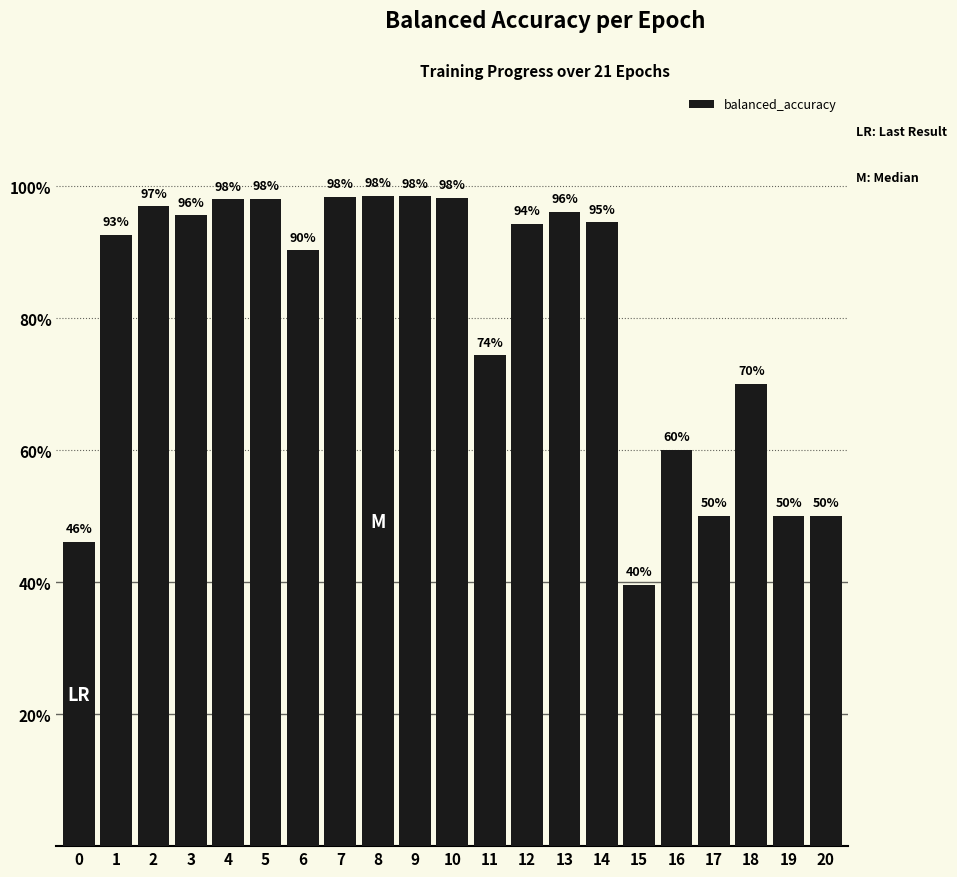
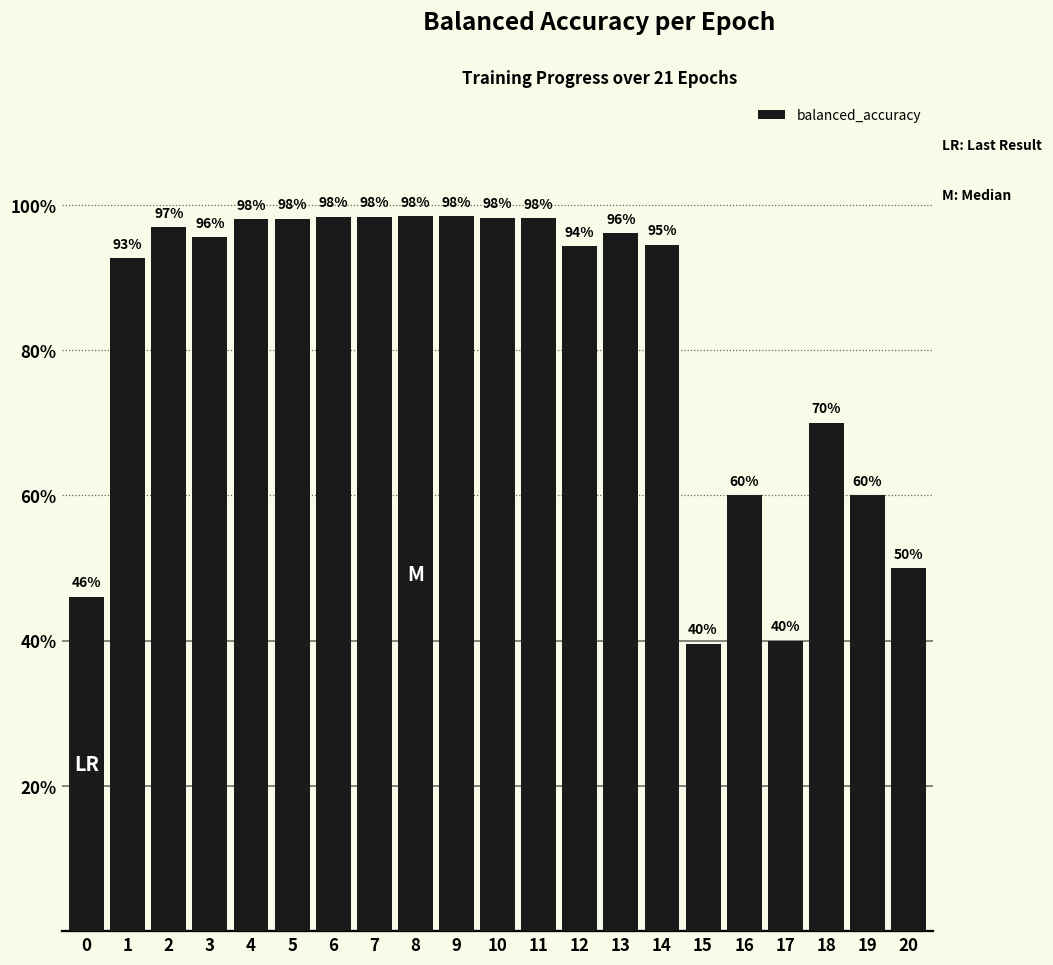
6: 90% -> 98%
11: 74% -> 98%
17: 50% -> 40%
19: 50% -> 60%
